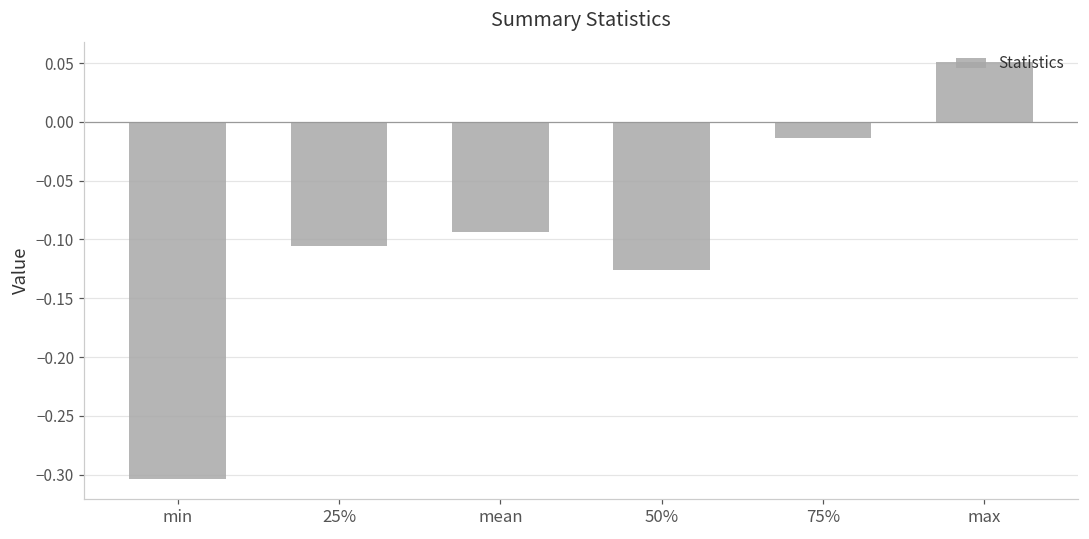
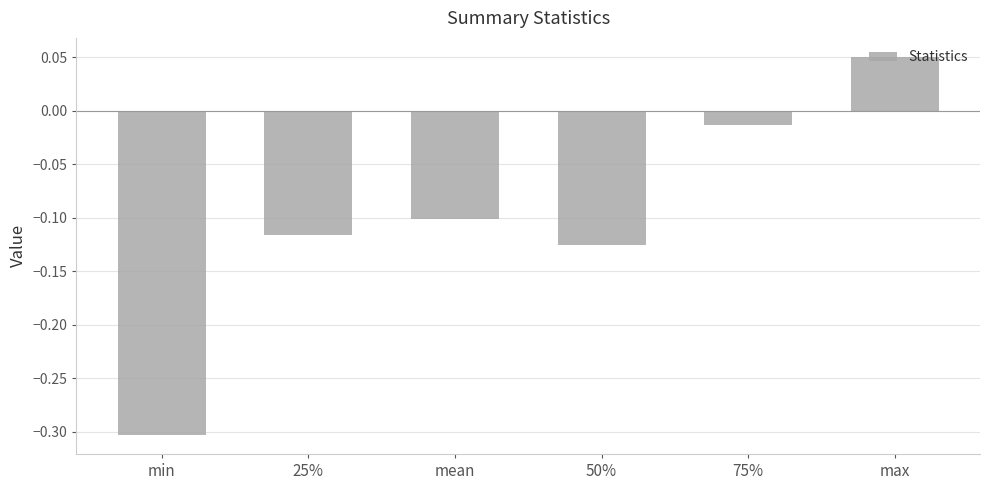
25%: -0.105 -> -0.117
mean: -0.093 -> -0.101
